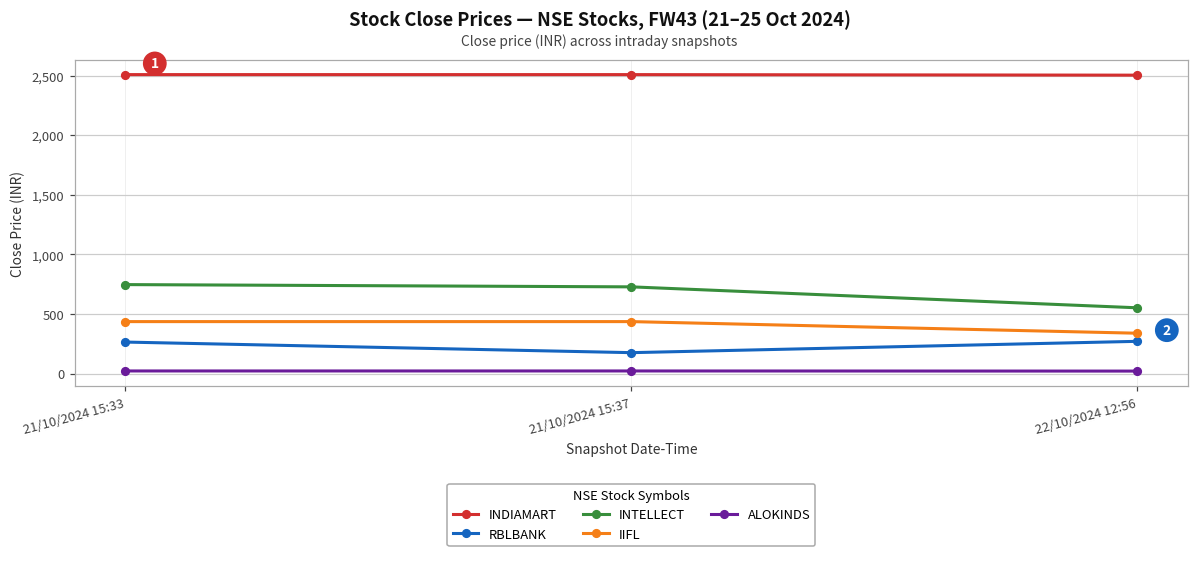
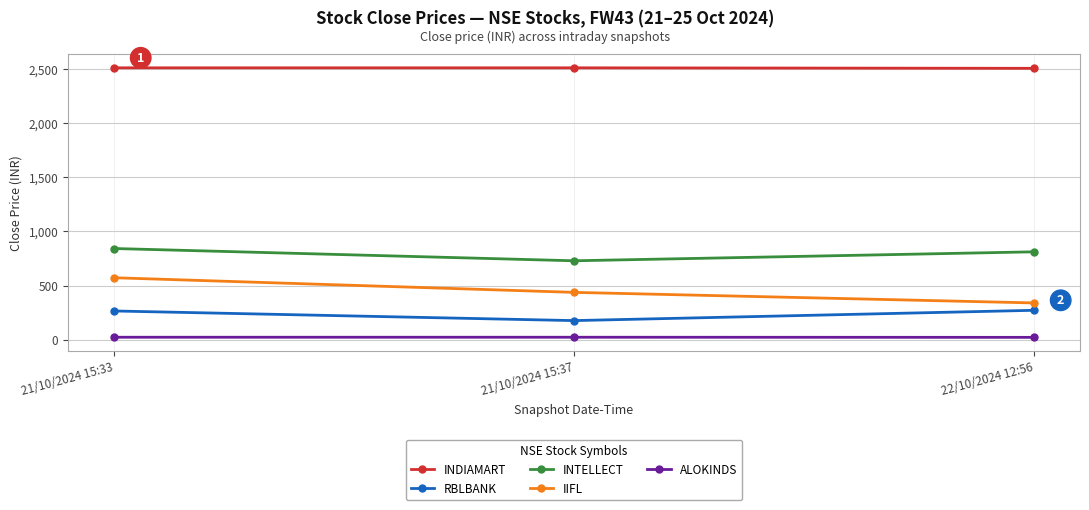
INTELLECT, 21/10/2024 15:33: 750 -> 840
IIFL, 21/10/2024 15:33: 440 -> 570
INTELLECT, 22/10/2024 12:56: 550 -> 810
